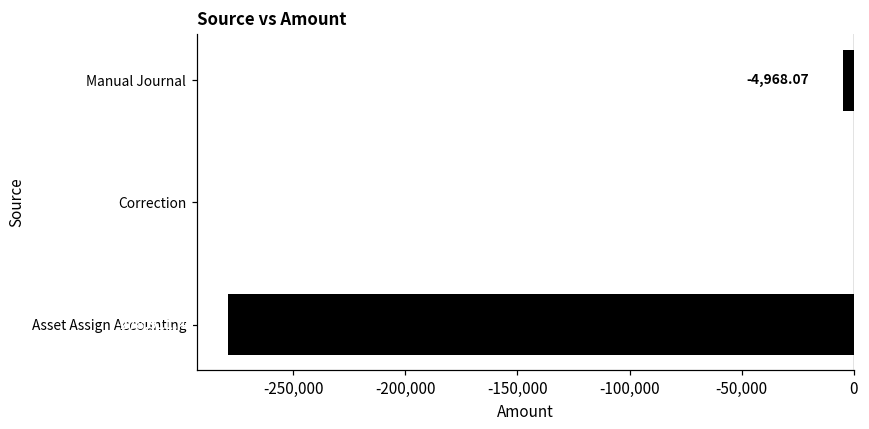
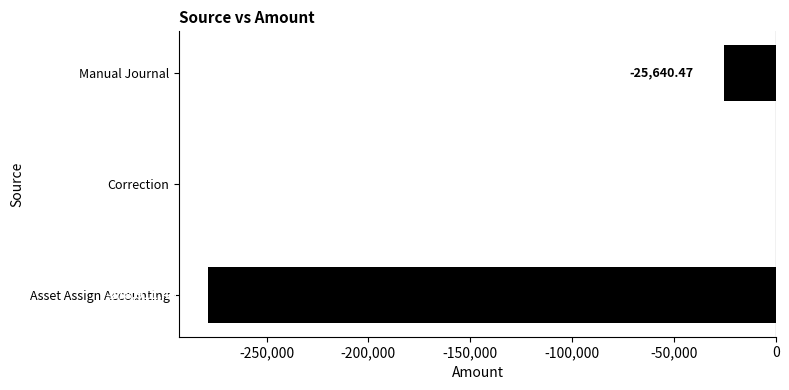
Manual Journal: -4,968.07 -> -25,640.47
